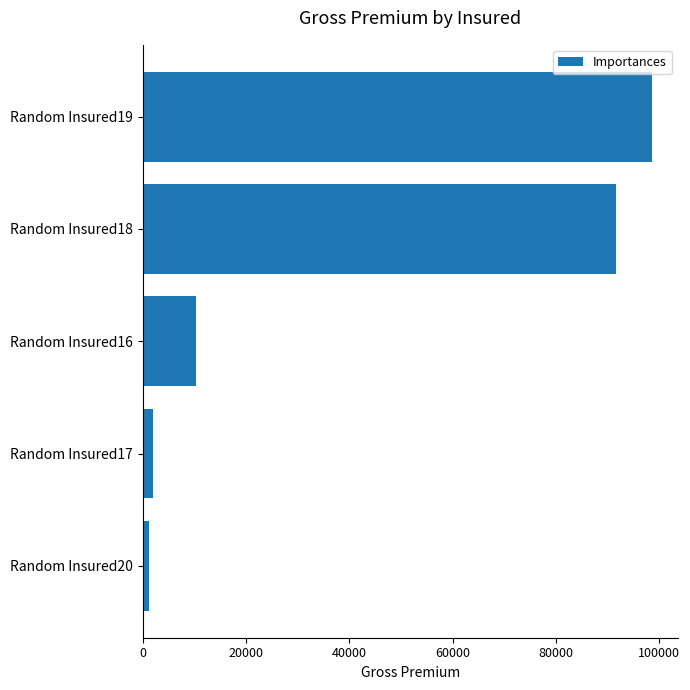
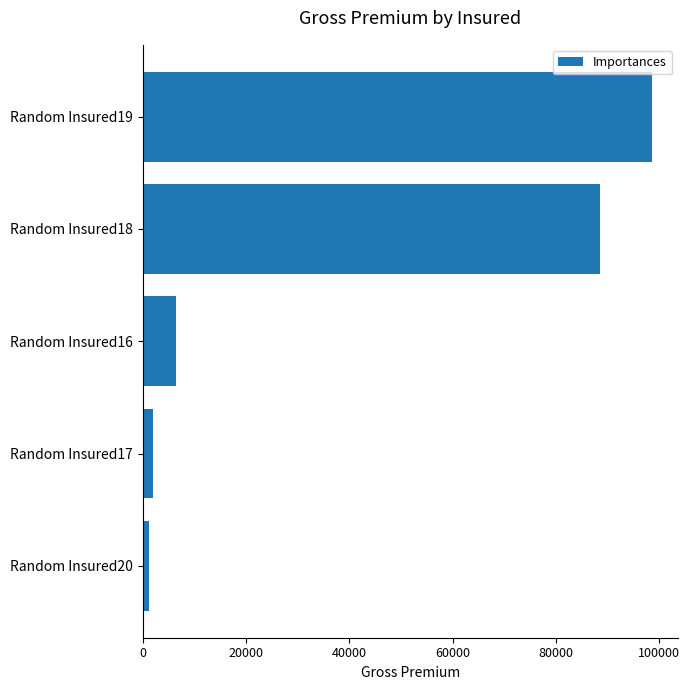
Random Insured18: 92000 -> 89000
Random Insured16: 10000 -> 7000
